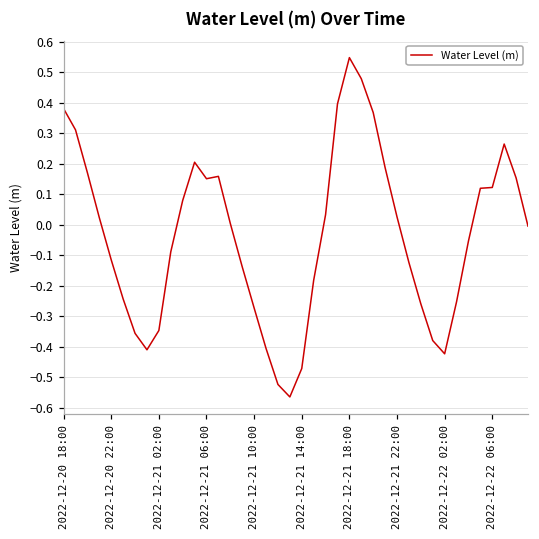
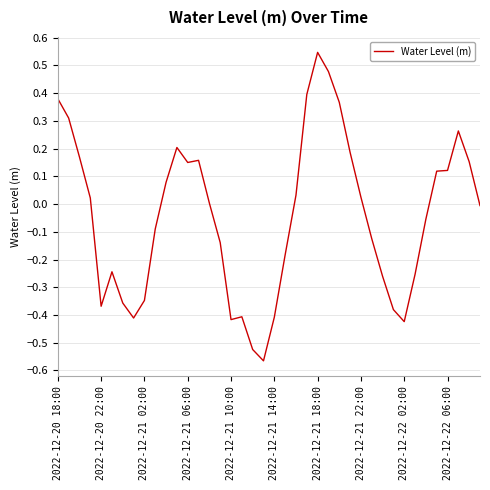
2022-12-20 22:00: -0.12 -> -0.37
2022-12-21 10:00: -0.27 -> -0.42
2022-12-21 14:00: -0.47 -> -0.41
